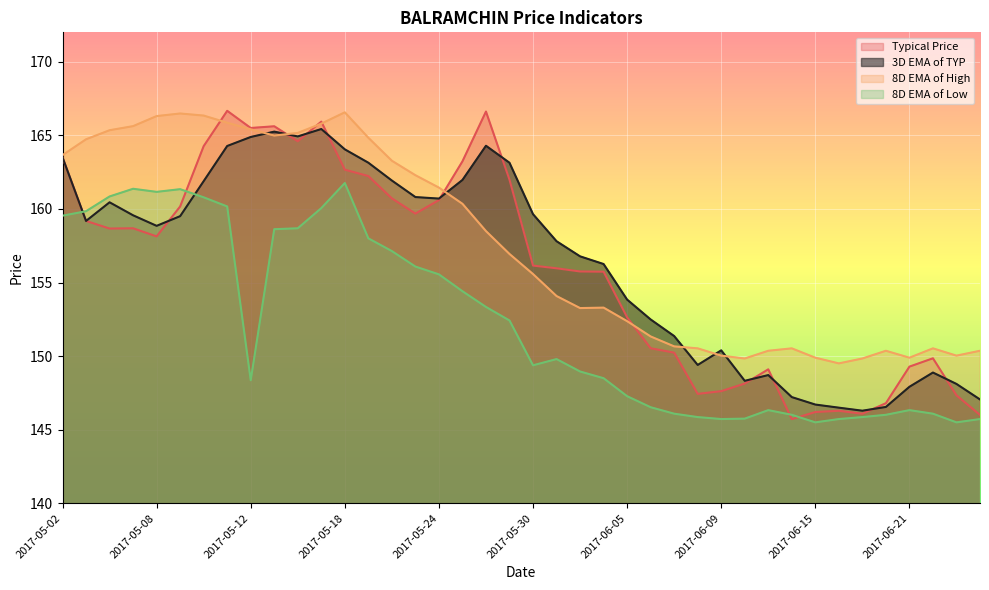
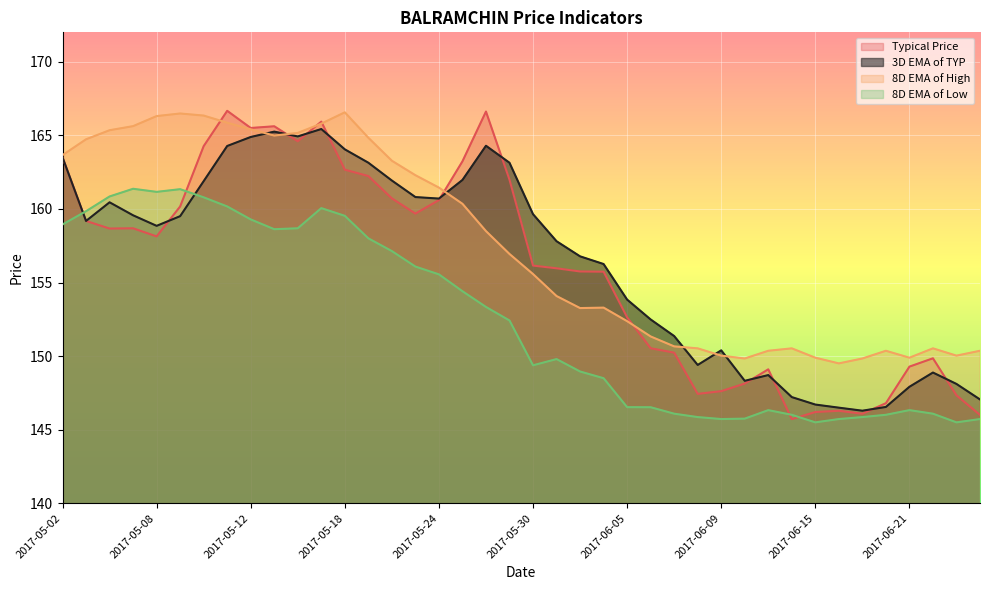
8D EMA of Low, 2017-05-02: 159.5 -> 158.9
8D EMA of Low, 2017-05-12: 148.4 -> 159.3
8D EMA of Low, 2017-05-18: 161.8 -> 159.5
8D EMA of Low, 2017-06-05: 147.3 -> 146.5
